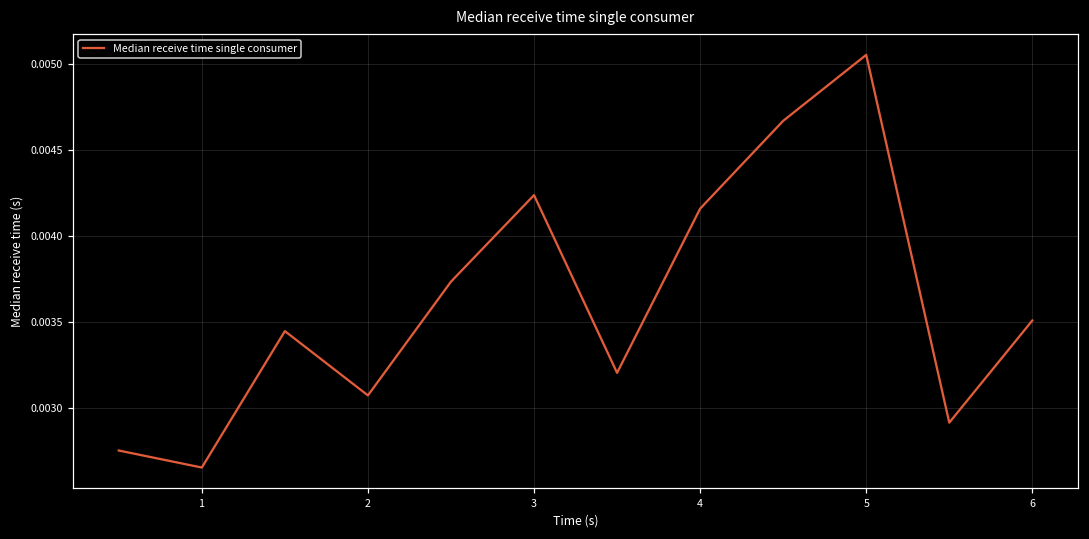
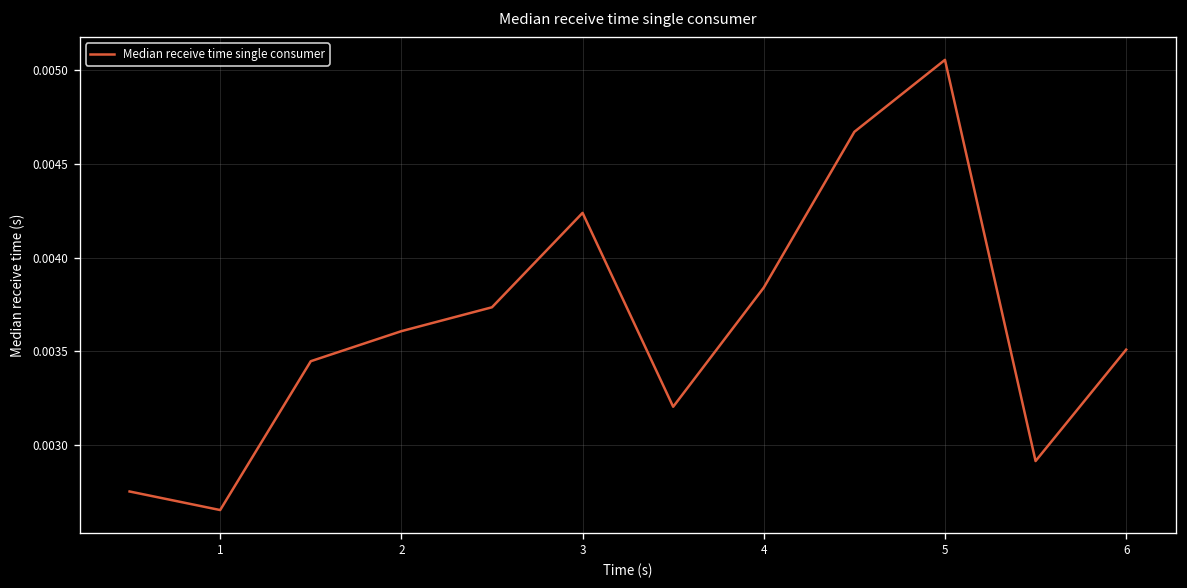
2: 0.00307 -> 0.00361
4: 0.00416 -> 0.00384
